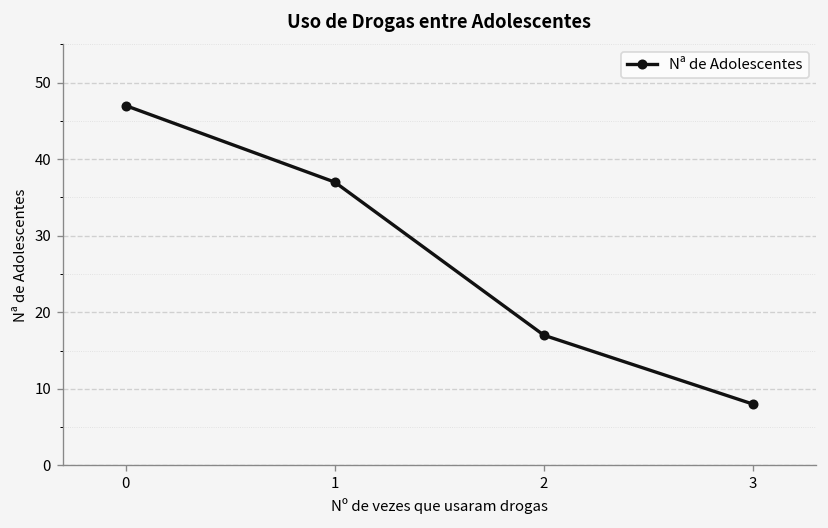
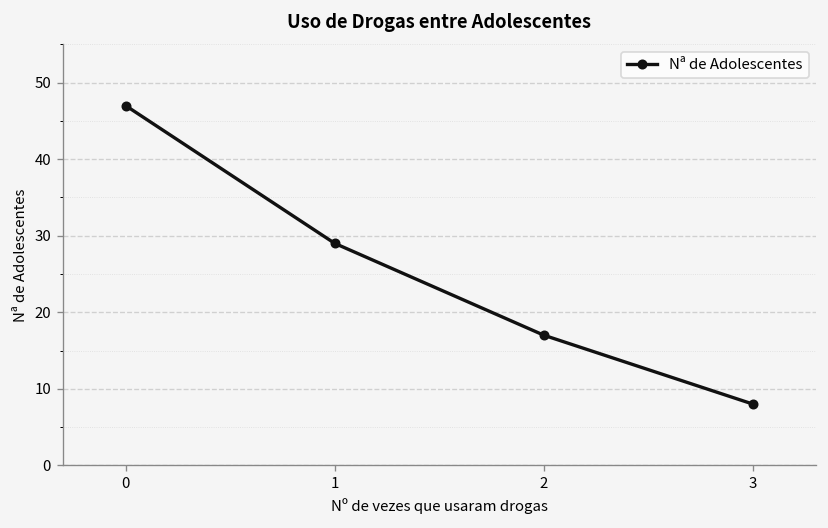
1: 37 -> 29
